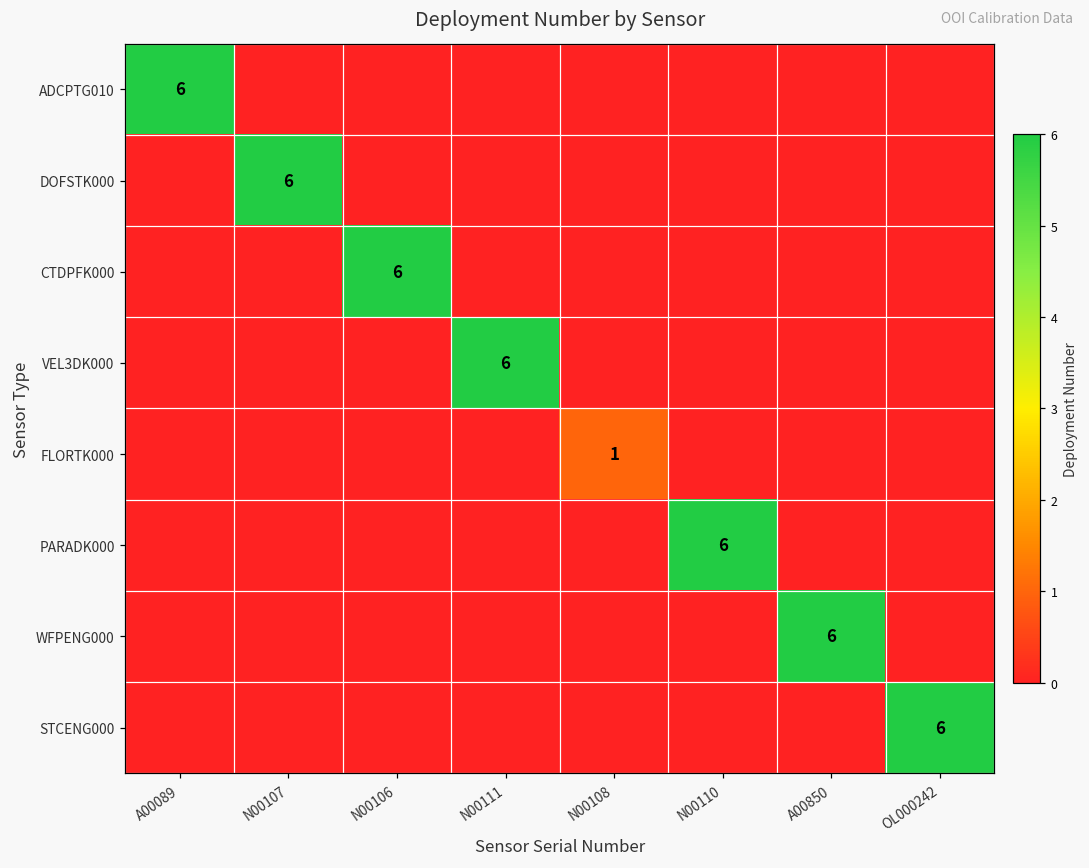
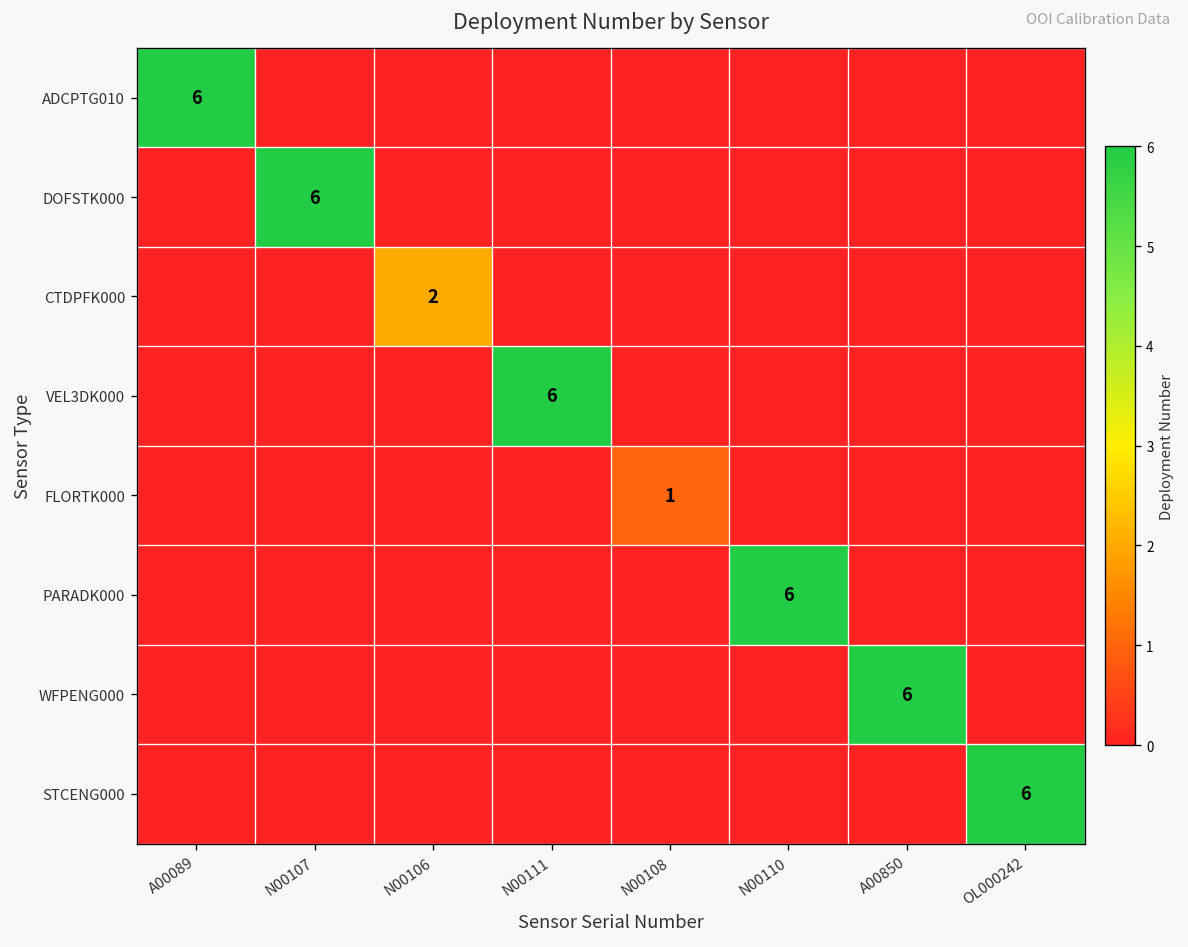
CTDPFK000, N00106: 6 -> 2
